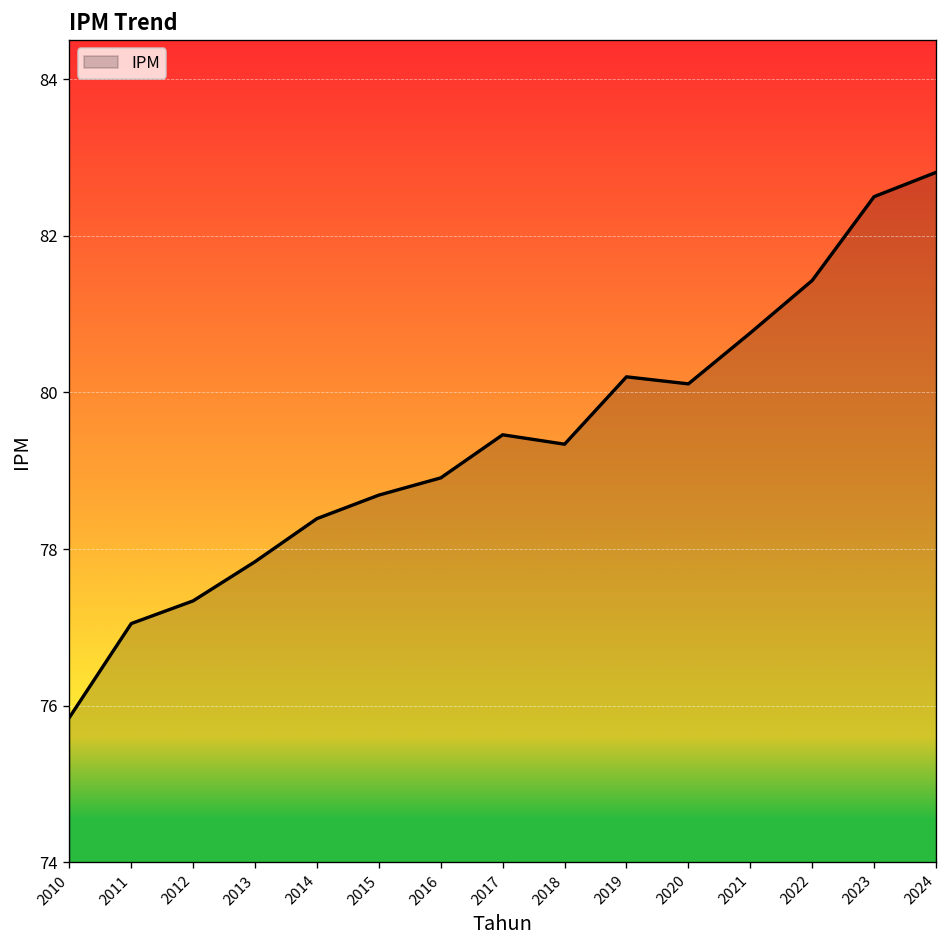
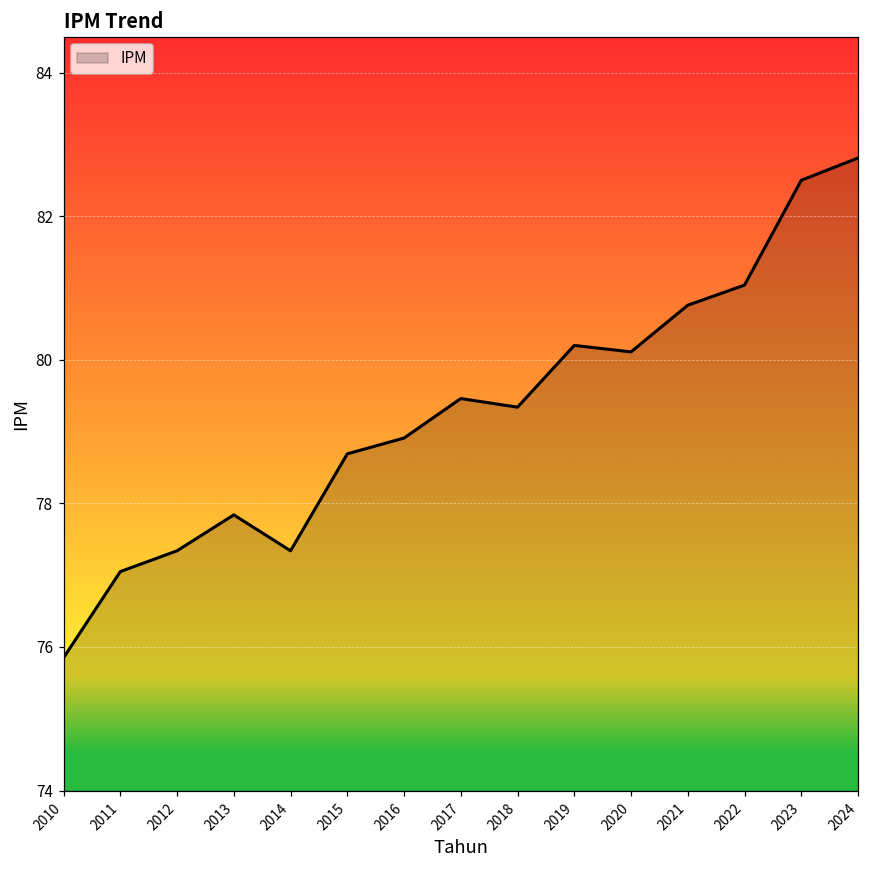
2014: 78.4 -> 77.3
2022: 81.4 -> 81.0
